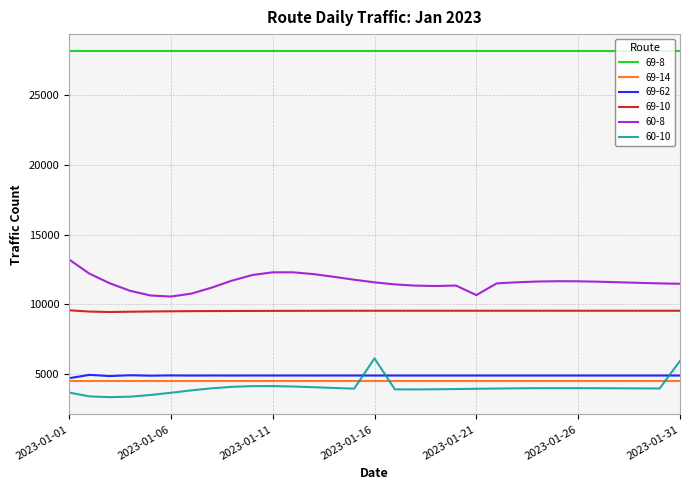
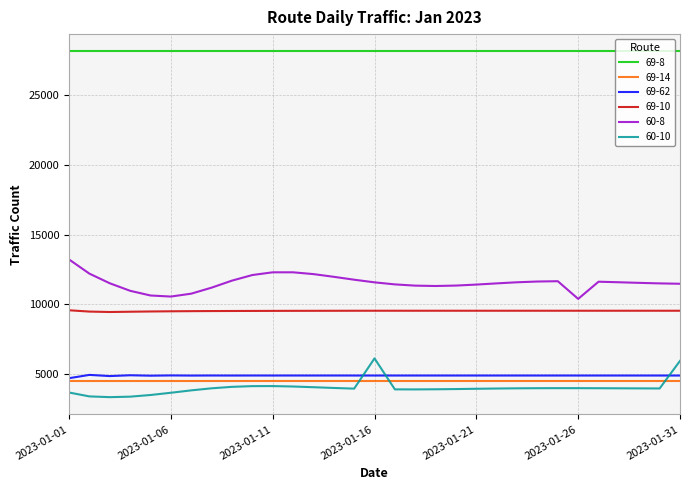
60-8, 2023-01-21: 10700 -> 11400
60-8, 2023-01-26: 11600 -> 10400
